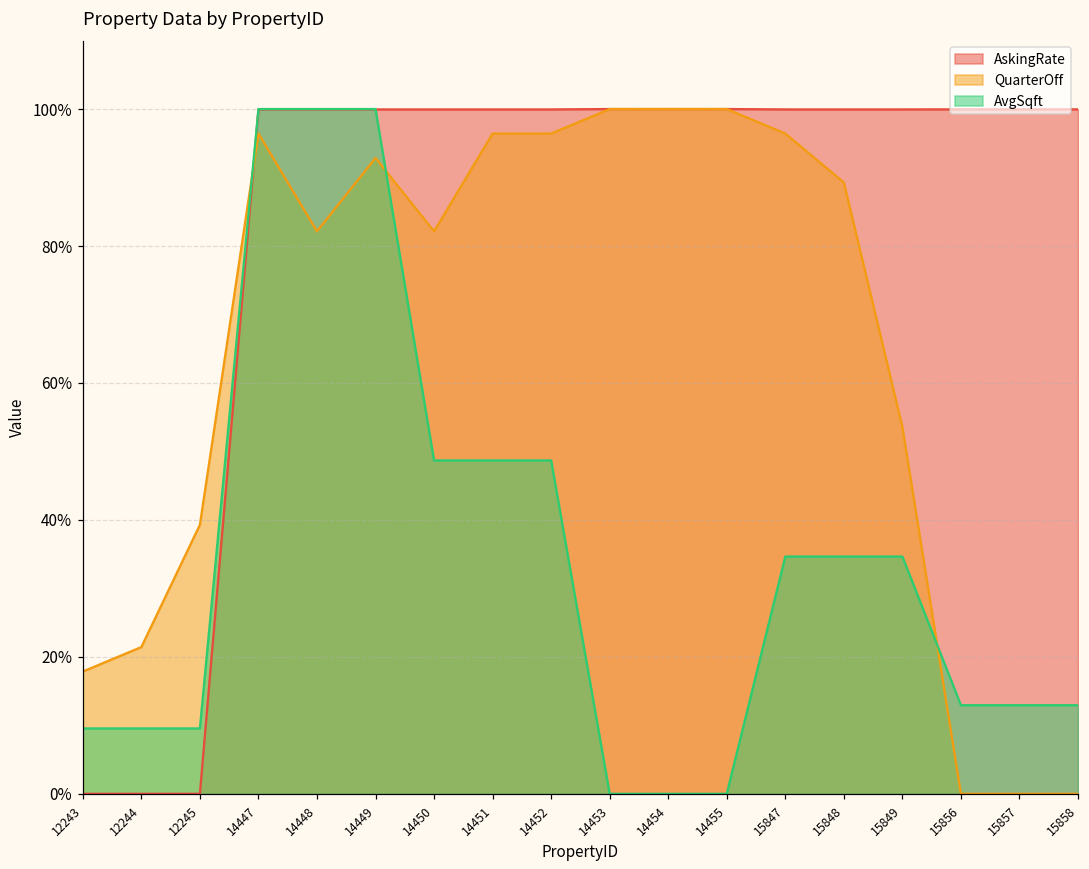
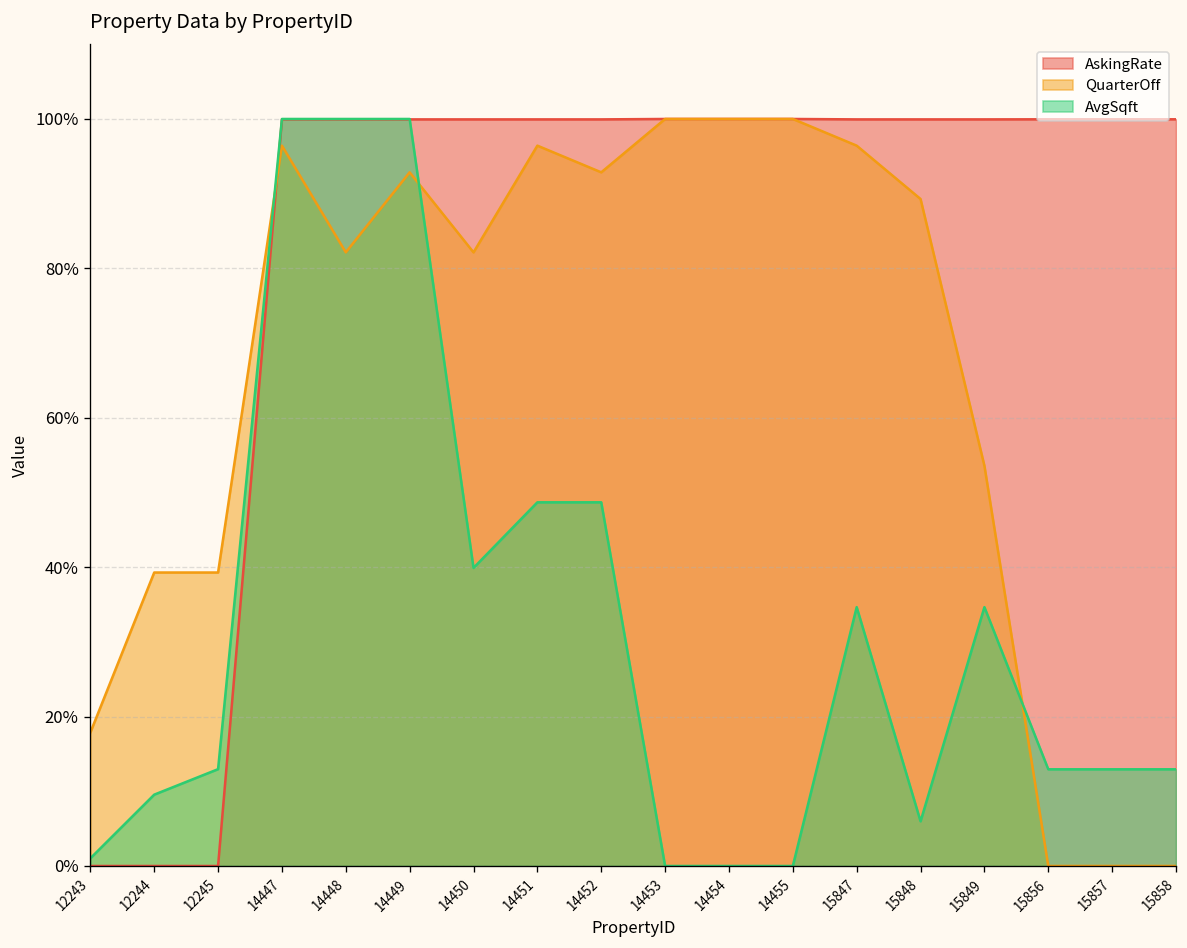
AvgSqft, 12243: 10% -> 1%
QuarterOff, 12244: 21% -> 39%
AvgSqft, 12245: 10% -> 13%
AvgSqft, 14450: 49% -> 40%
QuarterOff, 14452: 96% -> 93%
AvgSqft, 15848: 35% -> 6%
